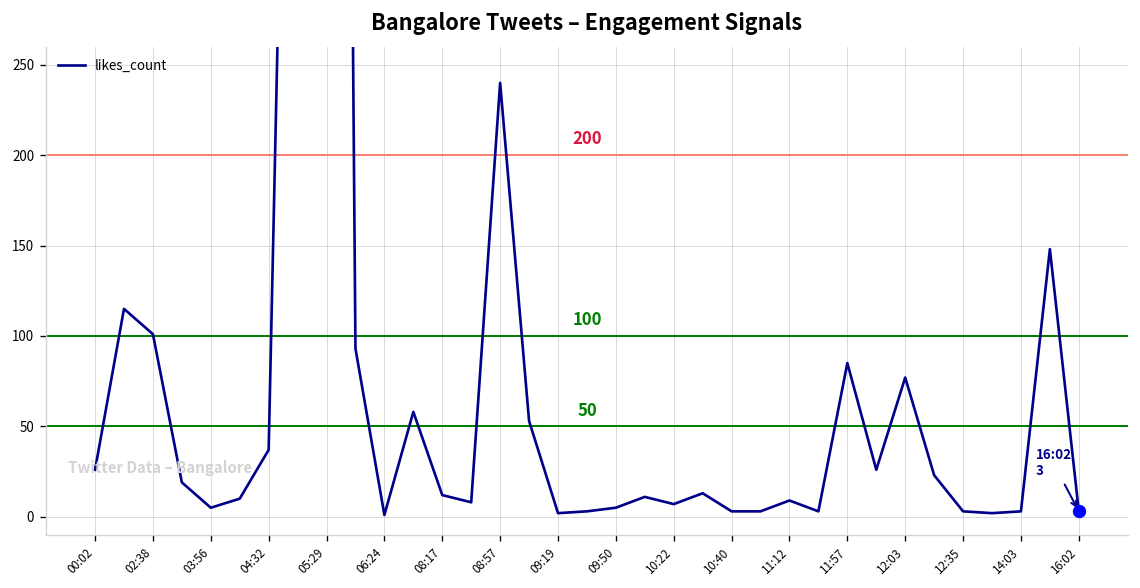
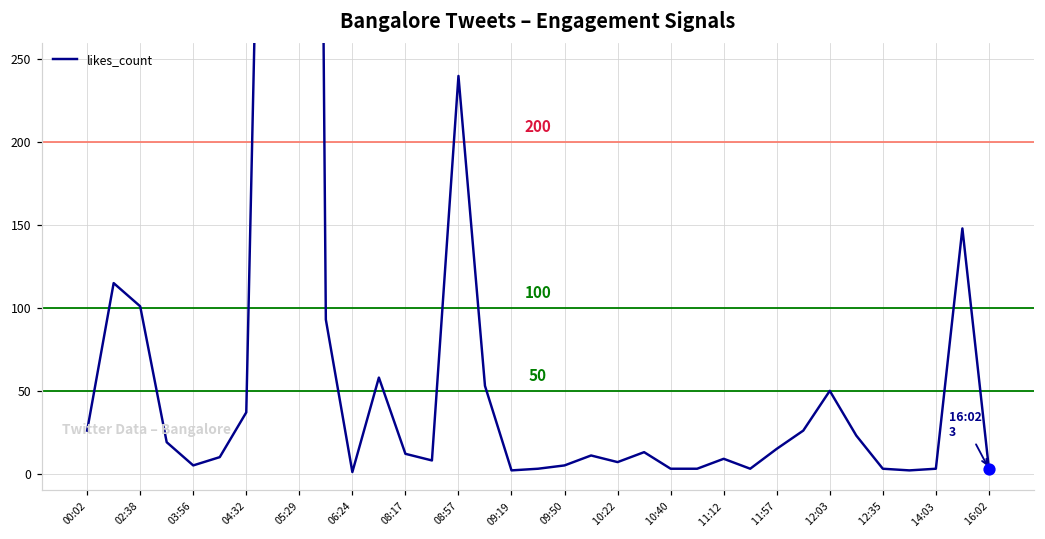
likes_count, 11:57: 85 -> 15
likes_count, 12:03: 77 -> 50
